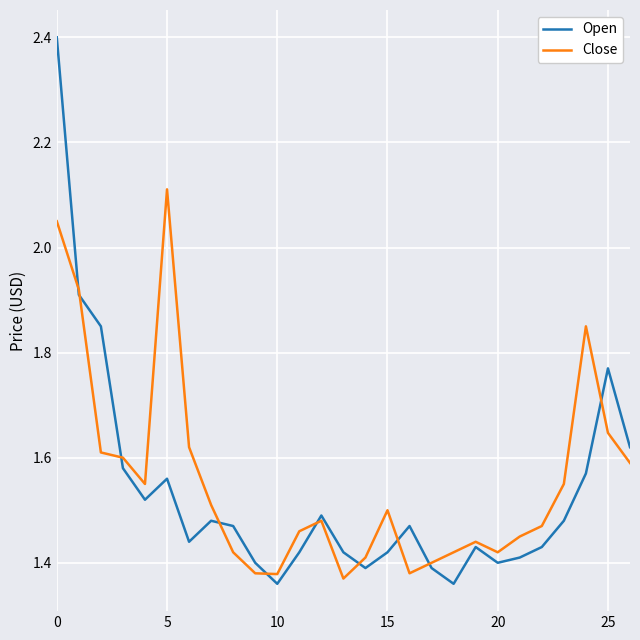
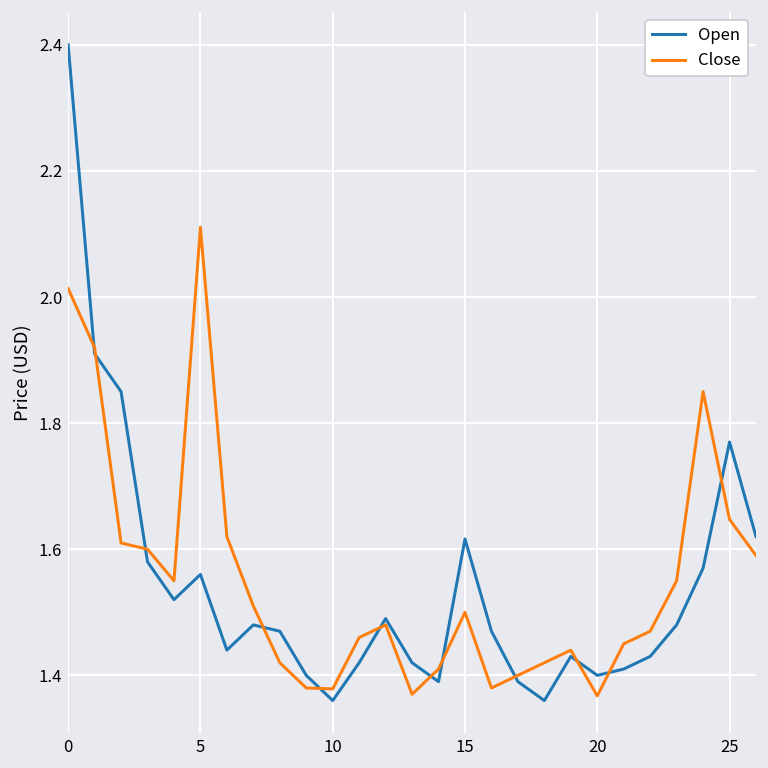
Close, 0: 2.05 -> 2.01
Open, 15: 1.42 -> 1.62
Close, 20: 1.42 -> 1.37
